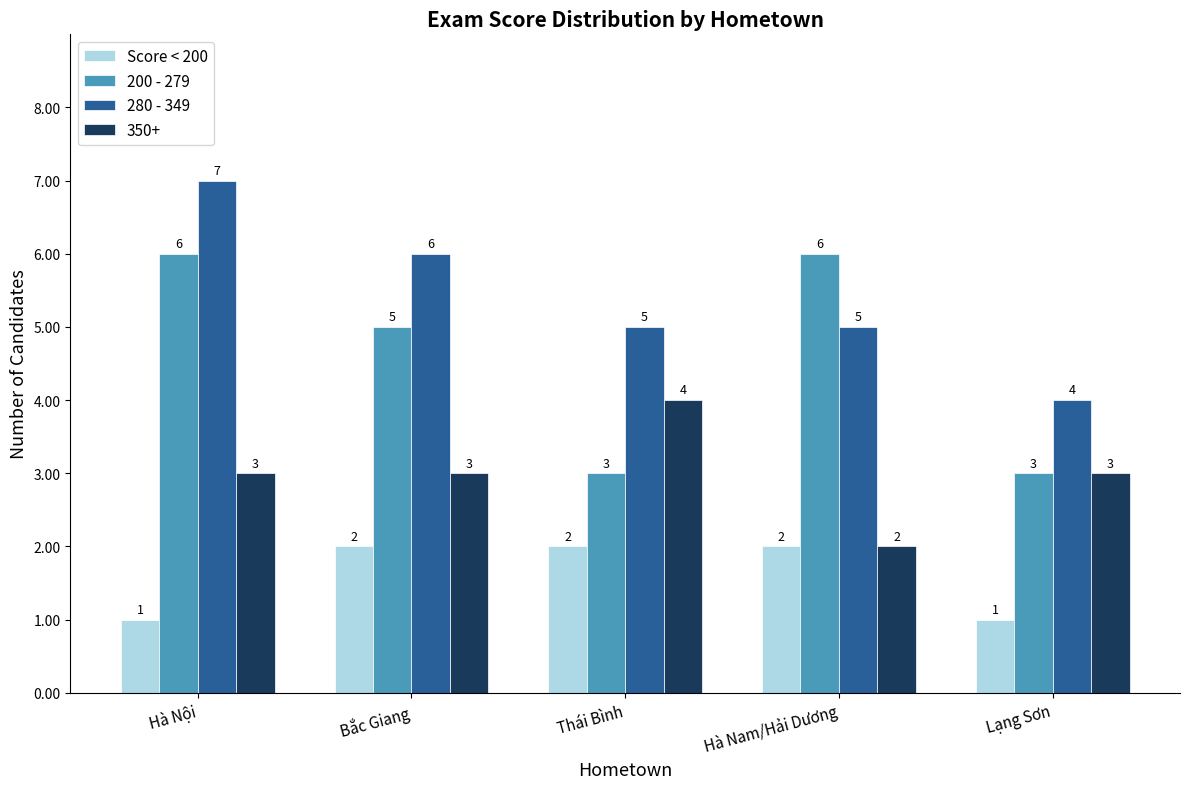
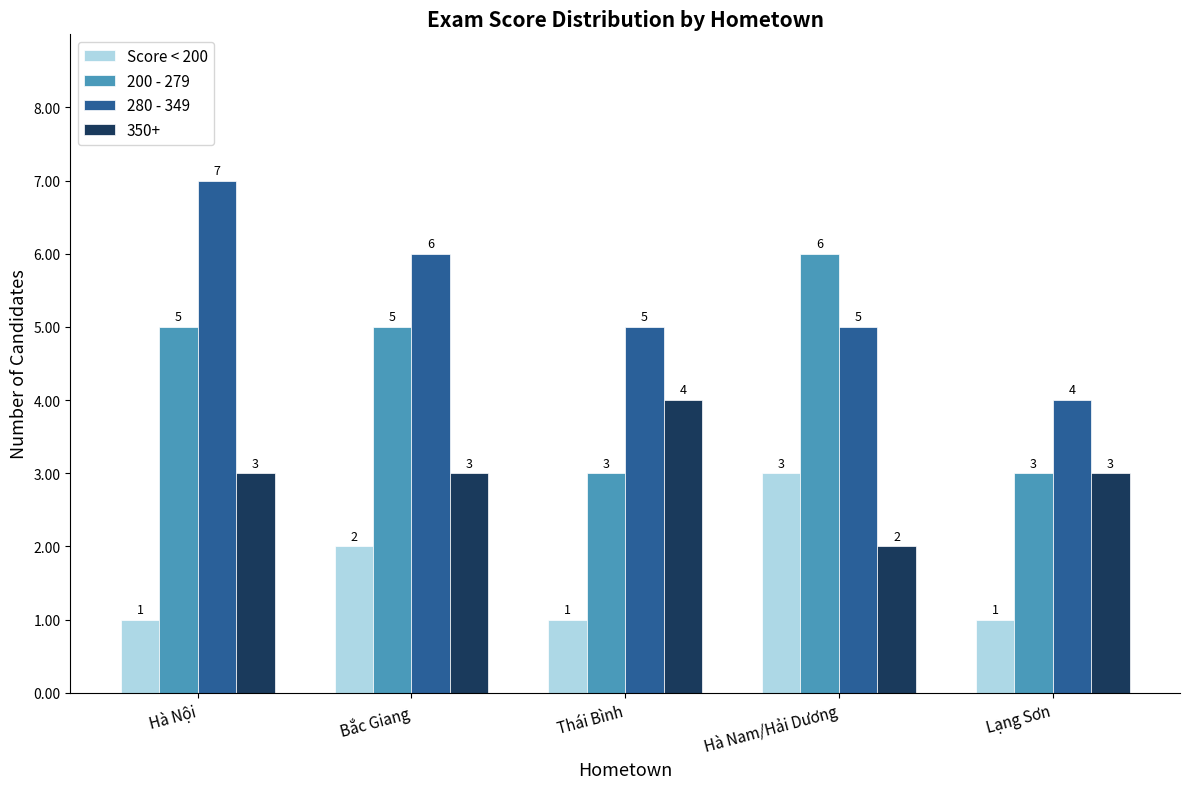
200 - 279, Hà Nội: 6 -> 5
Score < 200, Thái Bình: 2 -> 1
Score < 200, Hà Nam/Hải Dương: 2 -> 3
